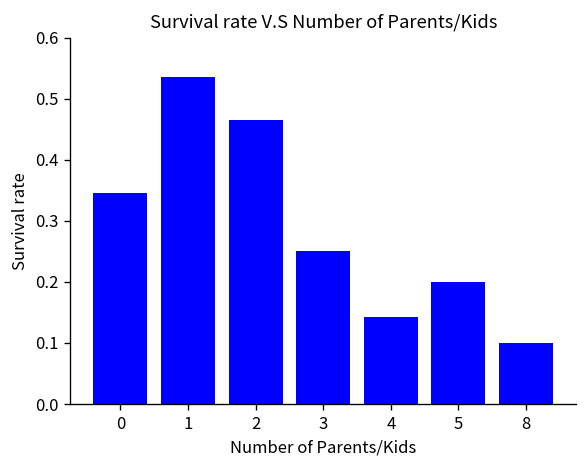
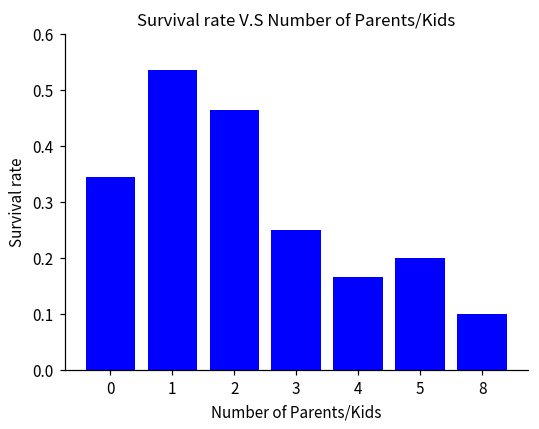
4: 0.14 -> 0.17
